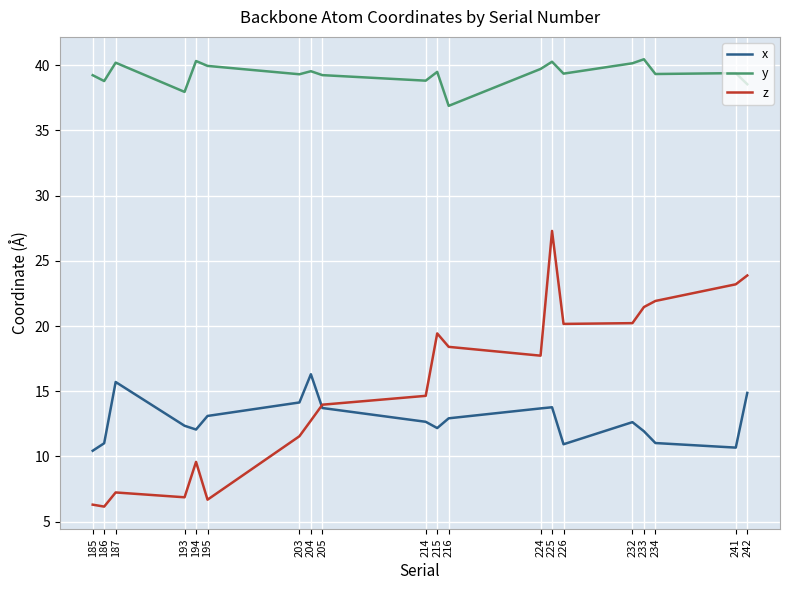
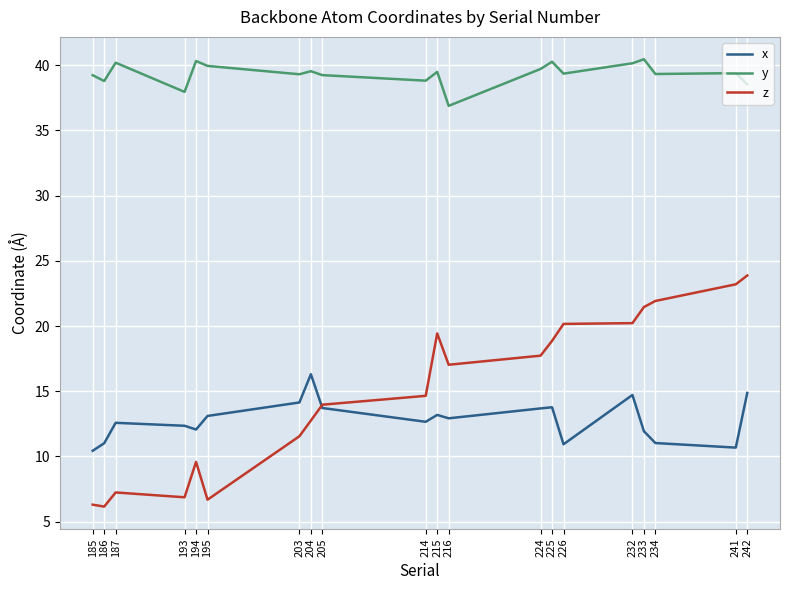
x, 187: 15.7 -> 12.6
x, 215: 12.2 -> 13.2
z, 216: 18.4 -> 17.0
z, 225: 27.3 -> 18.9
x, 232: 12.6 -> 14.7
